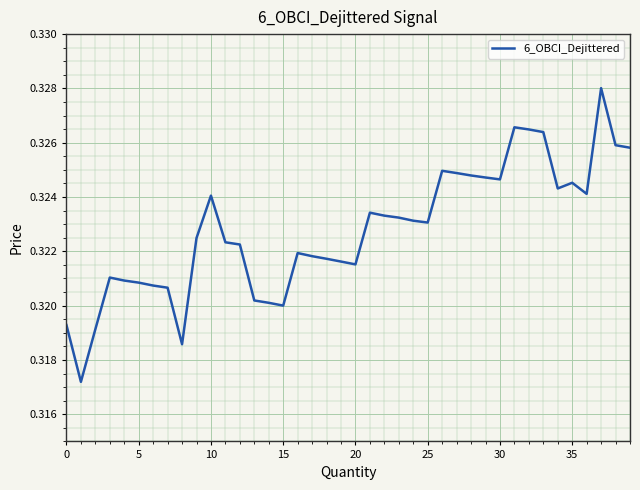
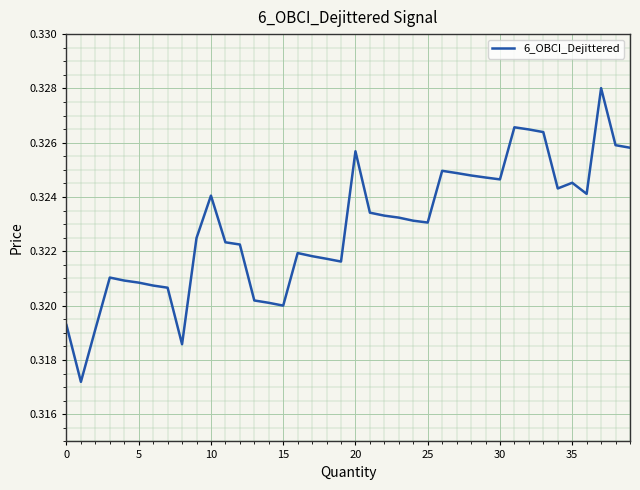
20: 0.3215 -> 0.3257
